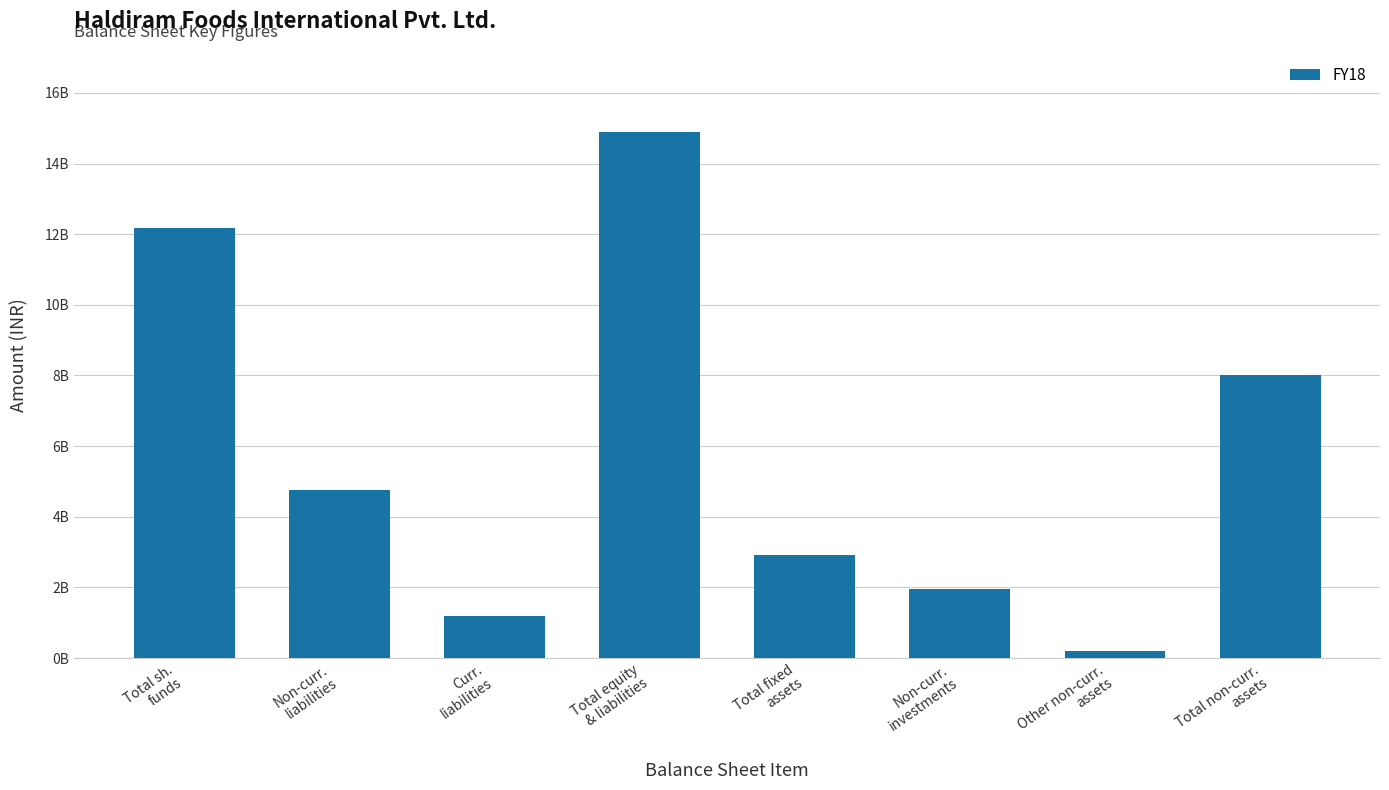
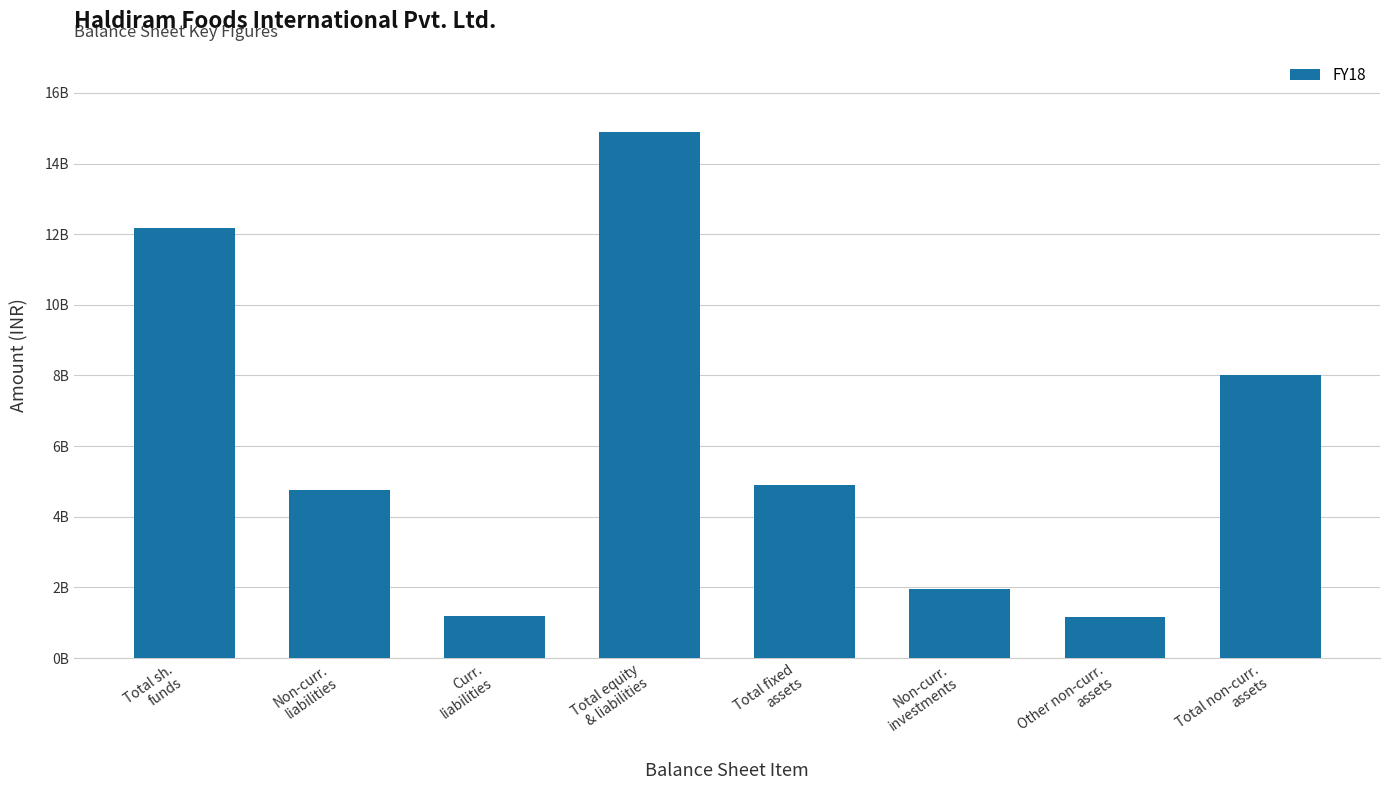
Total fixed assets: 2900000000 -> 4900000000
Other non-curr. assets: 200000000 -> 1200000000
